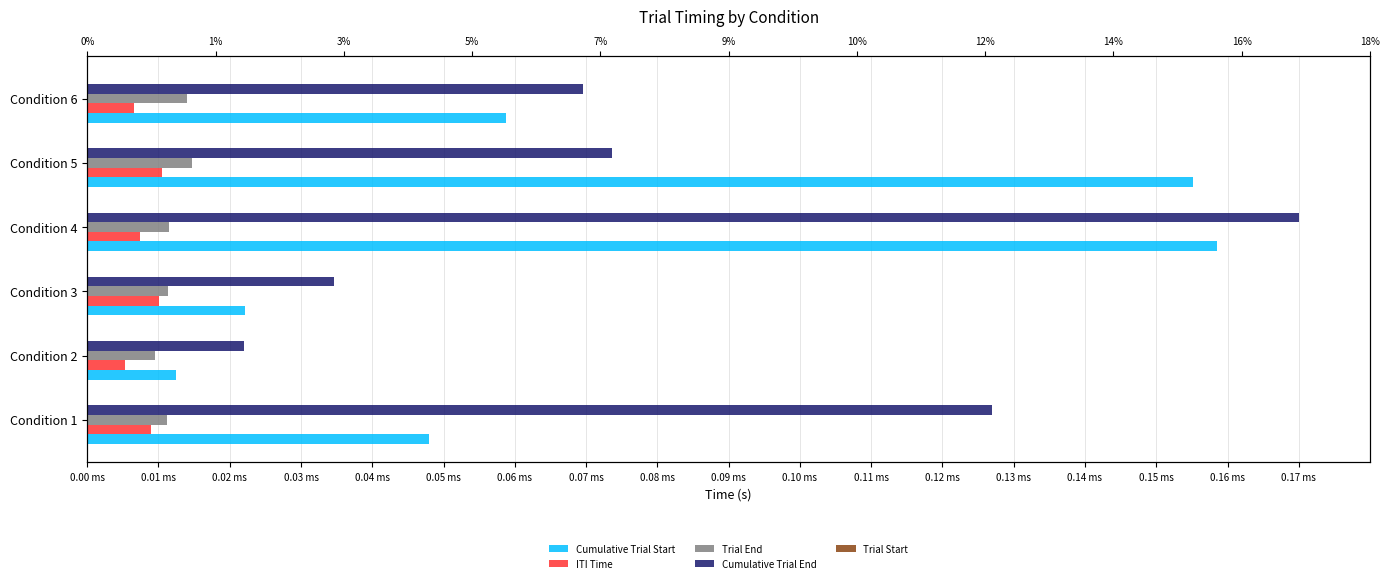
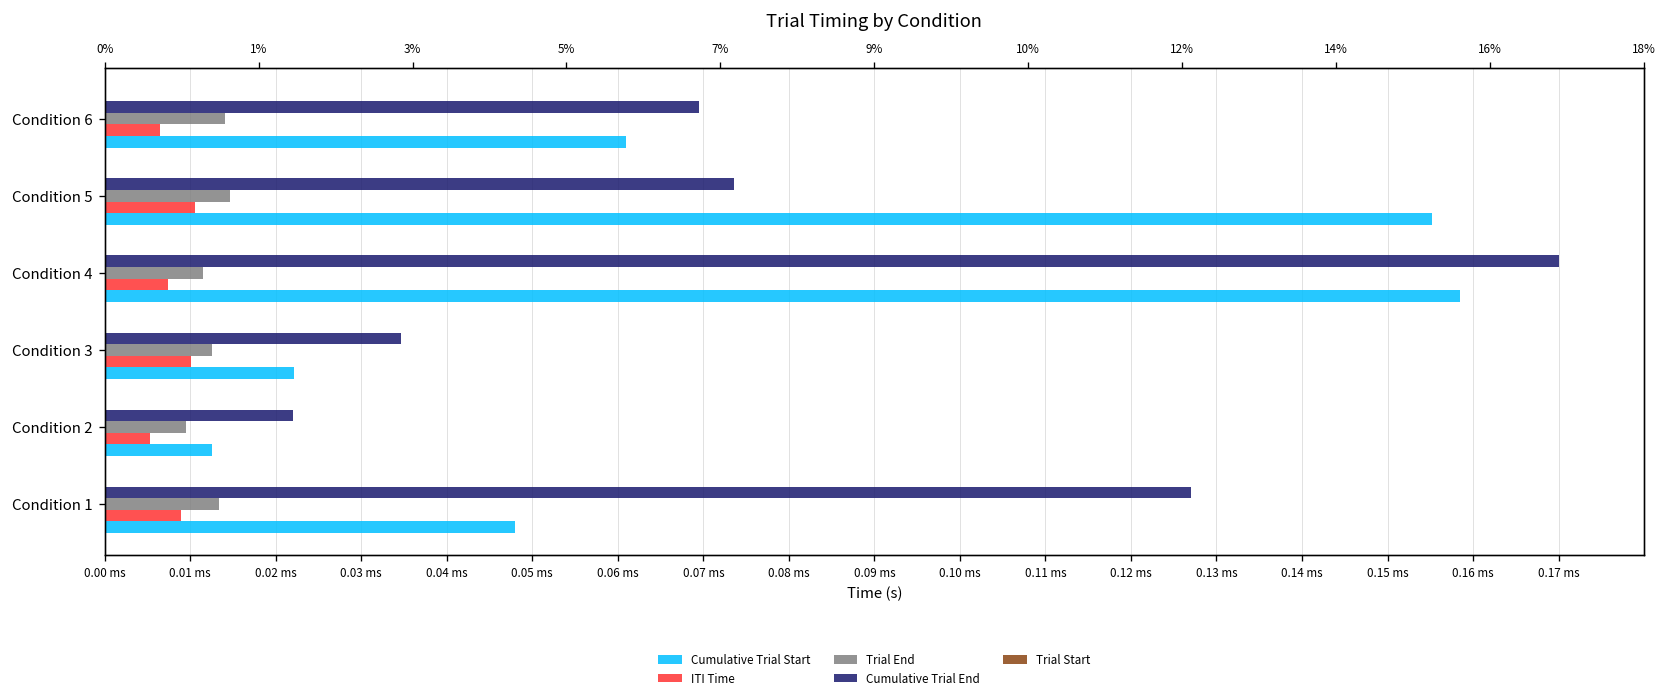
Cumulative Trial Start, Condition 6: 0.059 ms -> 0.061 ms
Trial End, Condition 3: 0.011 ms -> 0.013 ms
Trial End, Condition 1: 0.011 ms -> 0.013 ms
